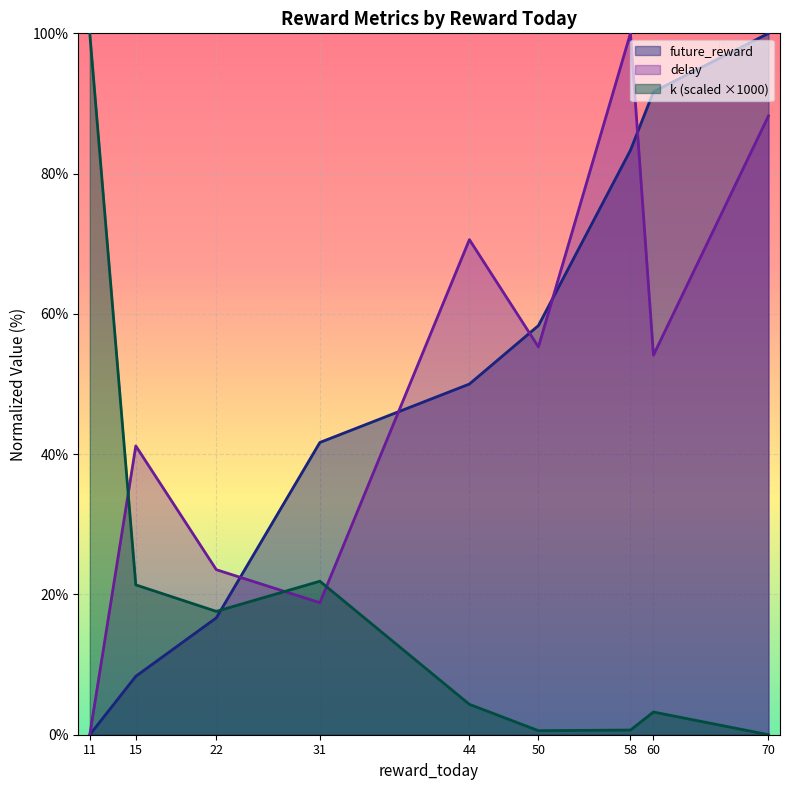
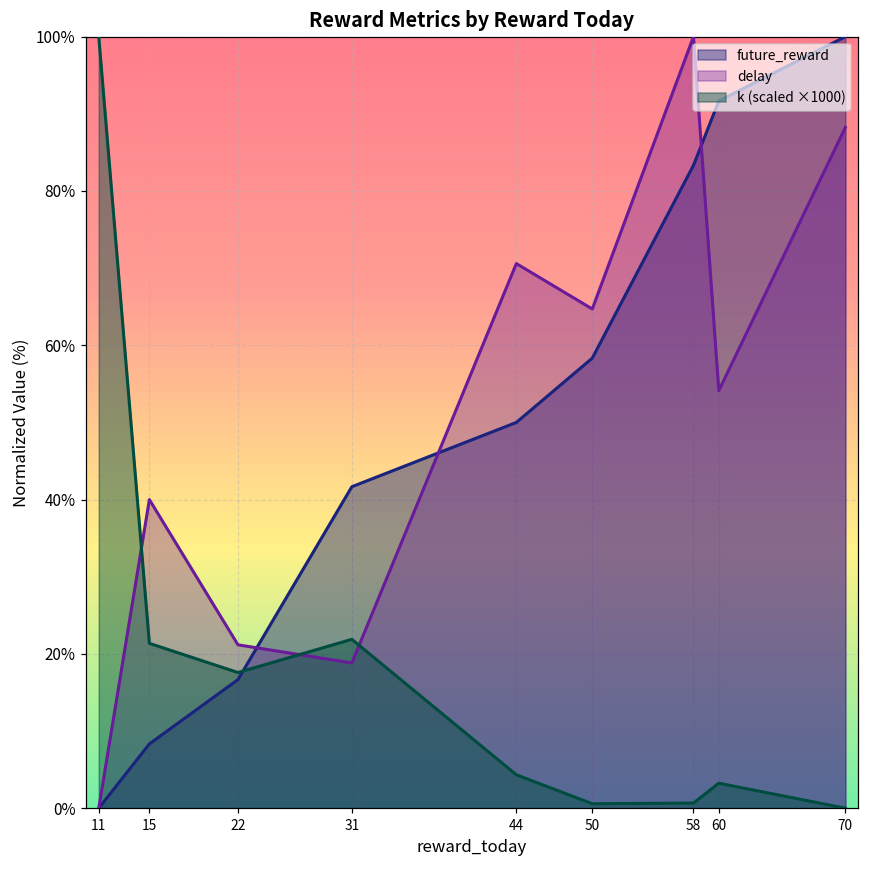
delay, 15: 41% -> 40%
delay, 22: 24% -> 21%
delay, 50: 55% -> 65%
